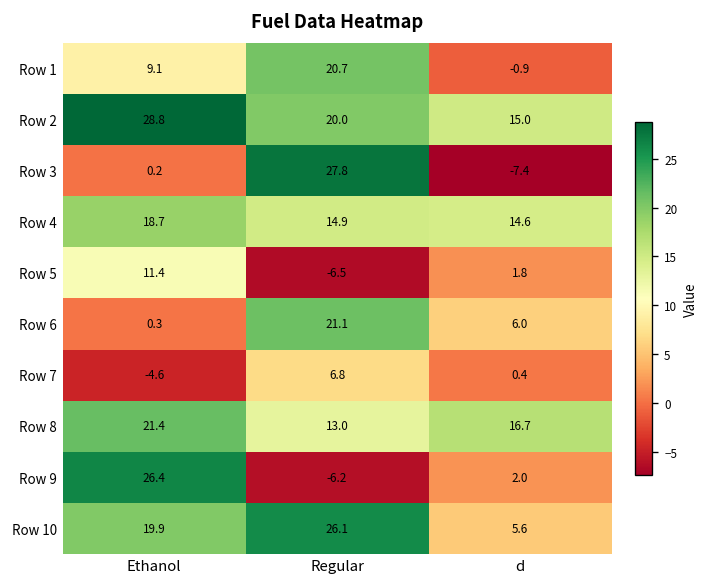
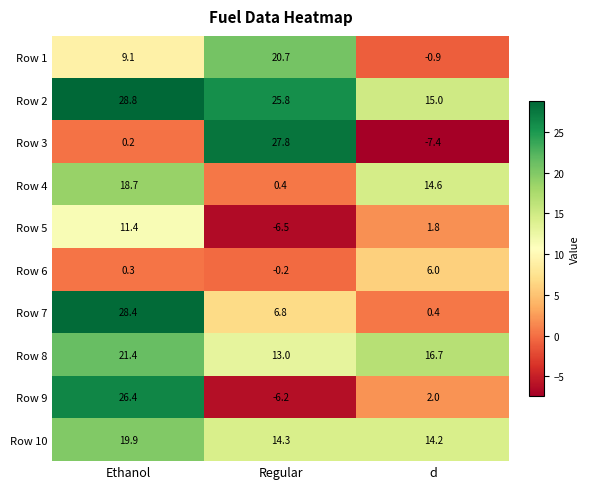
Row 2, Regular: 20.0 -> 25.8
Row 4, Regular: 14.9 -> 0.4
Row 6, Regular: 21.1 -> -0.2
Row 7, Ethanol: -4.6 -> 28.4
Row 10, Regular: 26.1 -> 14.3
Row 10, d: 5.6 -> 14.2
